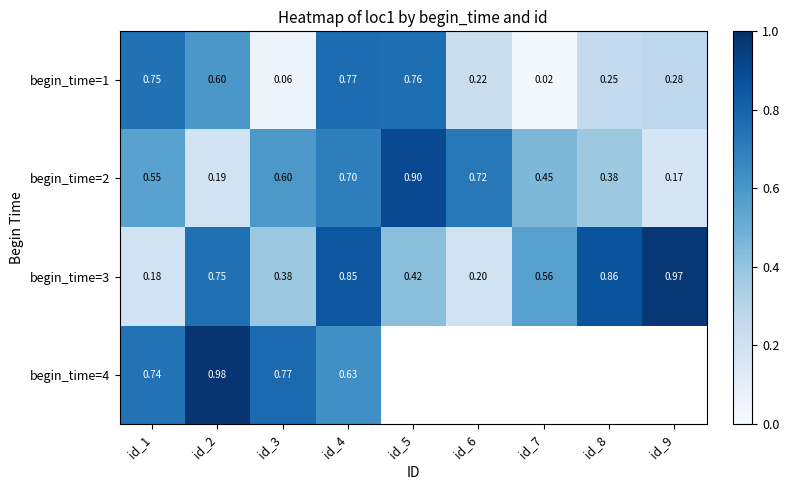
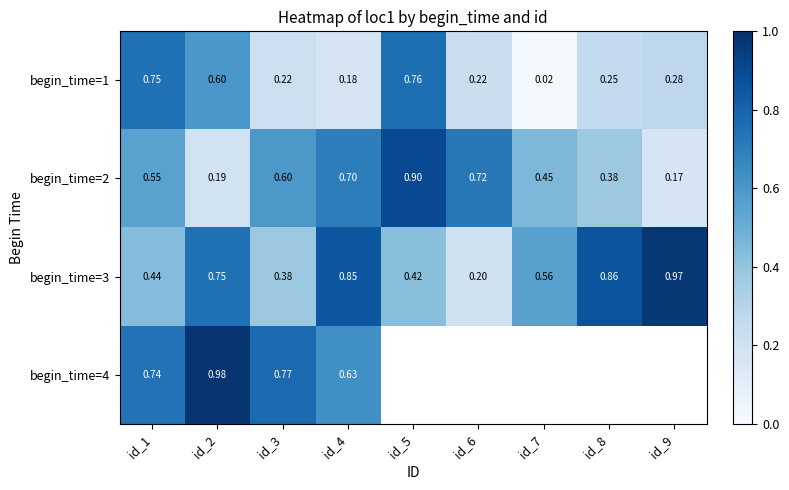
begin_time=1, id_3: 0.06 -> 0.22
begin_time=1, id_4: 0.77 -> 0.18
begin_time=3, id_1: 0.18 -> 0.44
